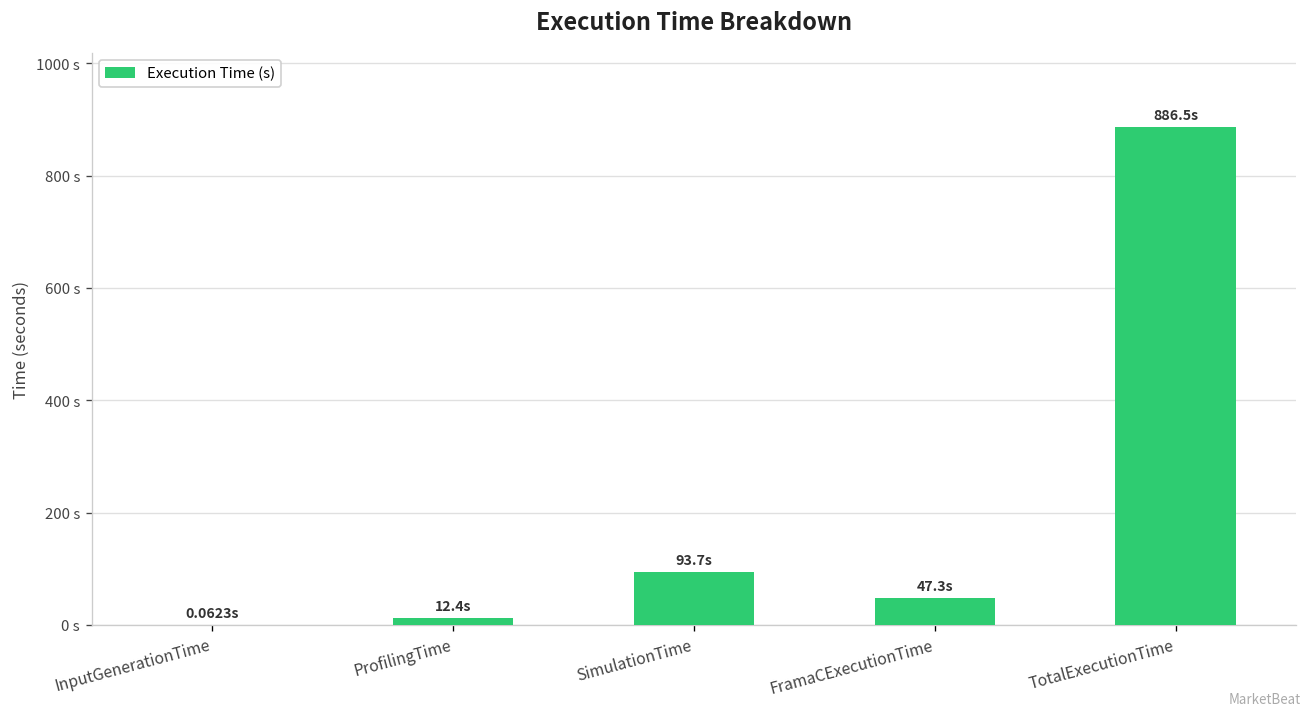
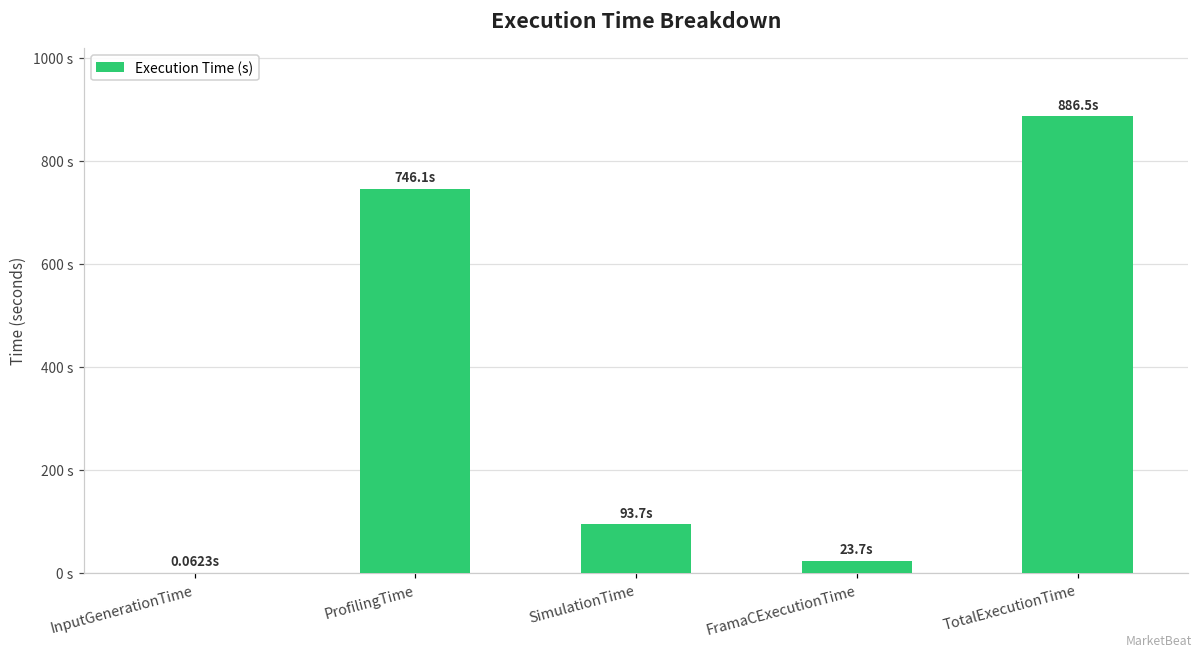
ProfilingTime: 12.4s -> 746.1s
FramaCExecutionTime: 47.3s -> 23.7s
